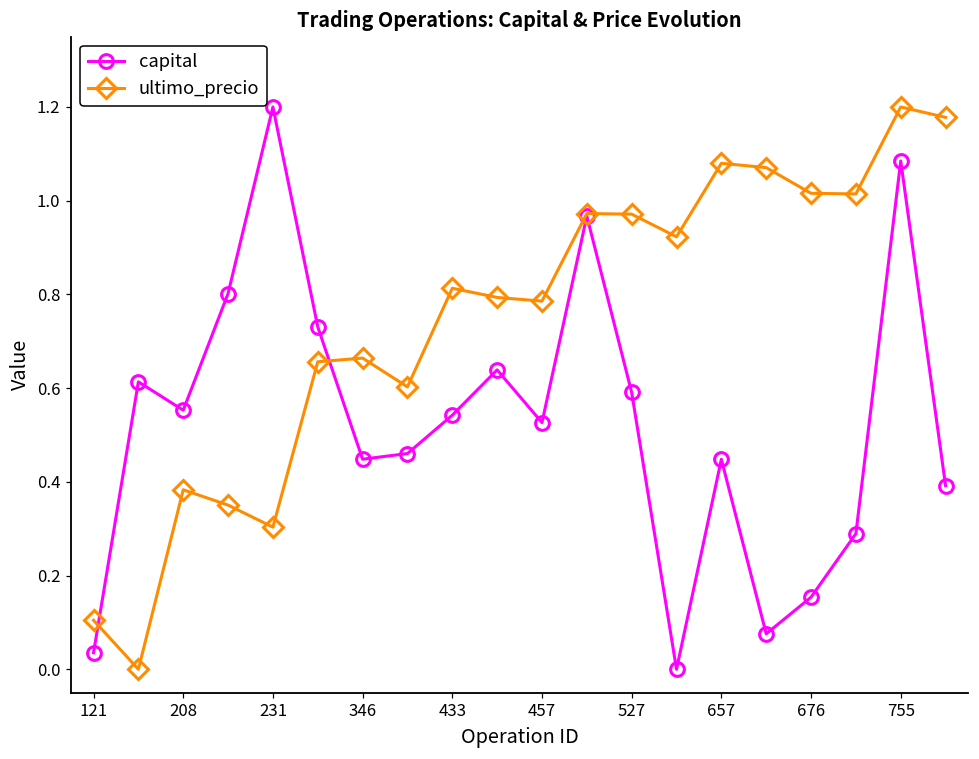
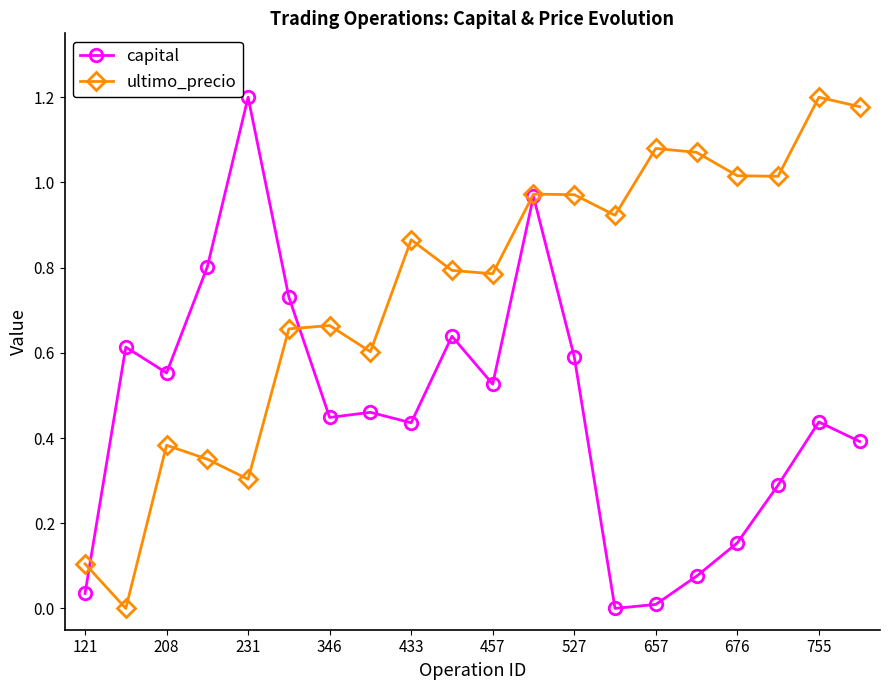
capital, 433: 0.54 -> 0.44
ultimo_precio, 433: 0.81 -> 0.87
capital, 657: 0.45 -> 0.01
capital, 755: 1.08 -> 0.44
